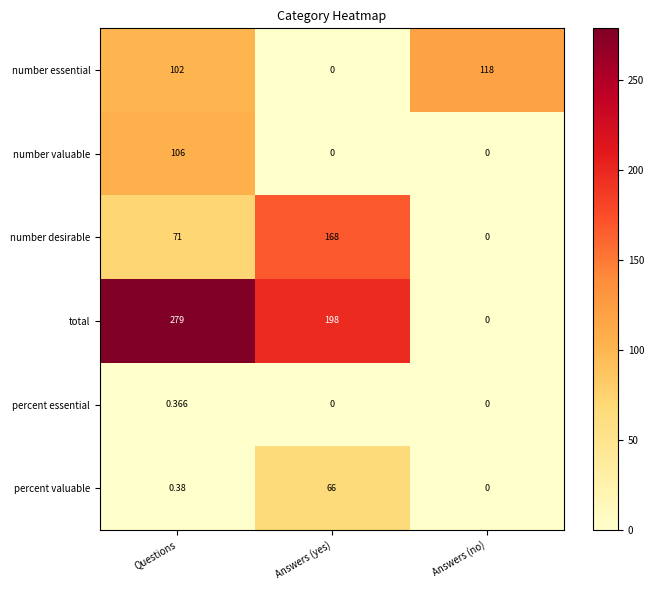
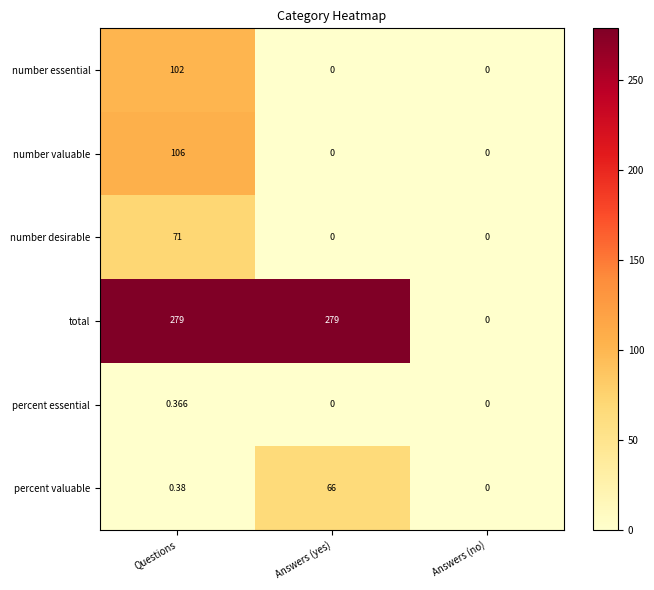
number essential, Answers (no): 118 -> 0
number desirable, Answers (yes): 168 -> 0
total, Answers (yes): 198 -> 279
